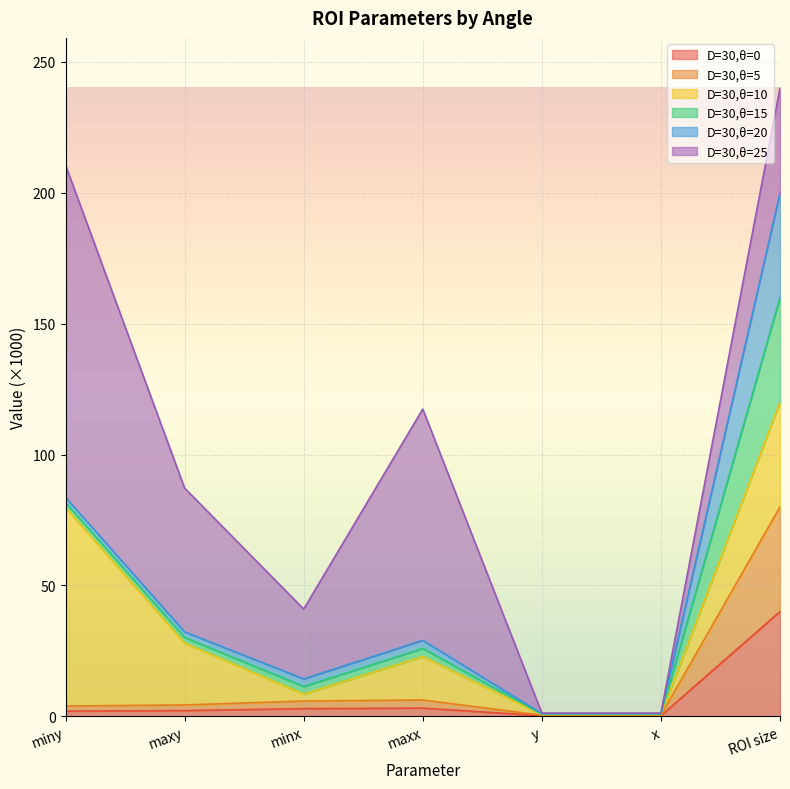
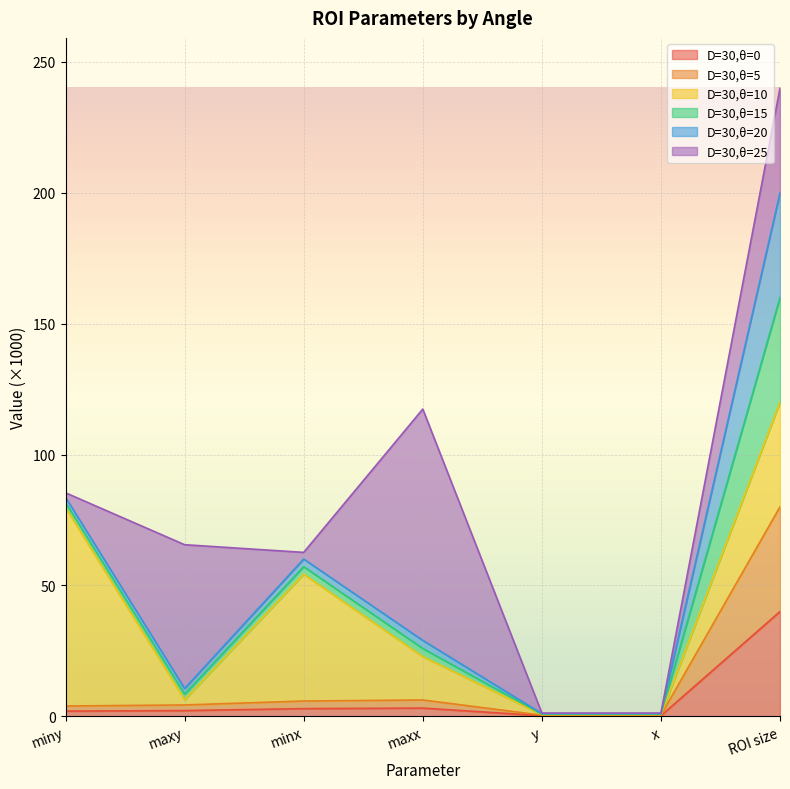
D=30,θ=25, miny: 127 -> 2
D=30,θ=10, maxy: 24 -> 2
D=30,θ=10, minx: 3 -> 48
D=30,θ=25, minx: 27 -> 3
